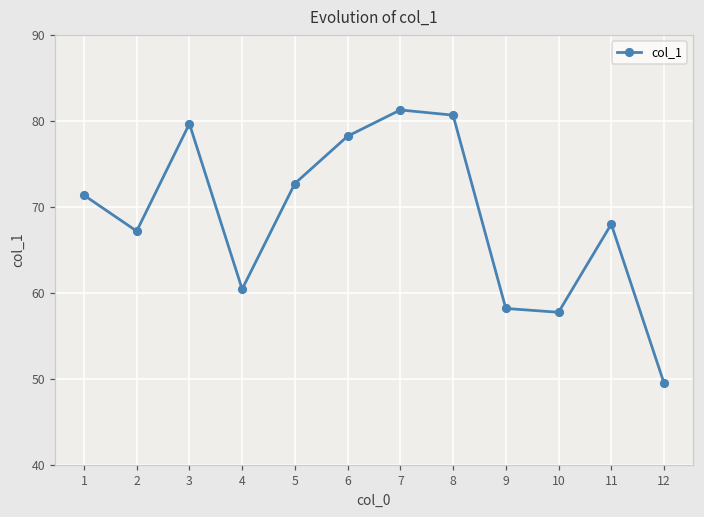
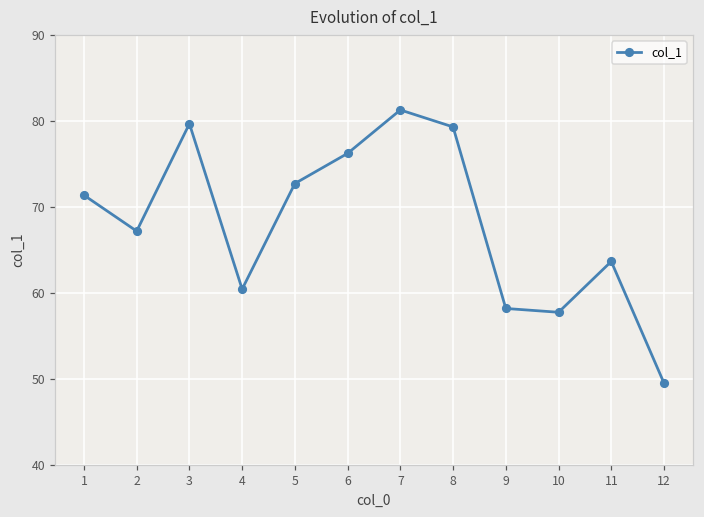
6: 78 -> 76
8: 81 -> 79
11: 68 -> 64
